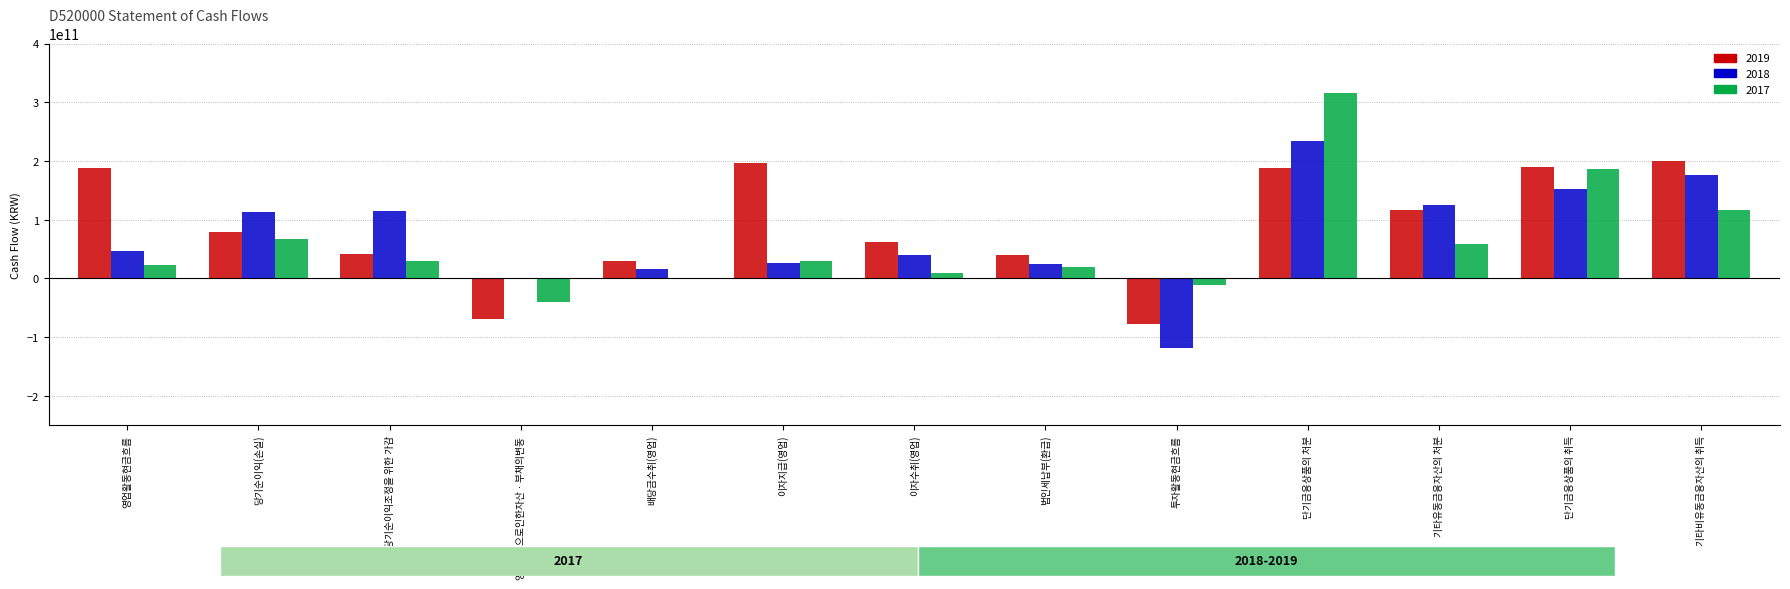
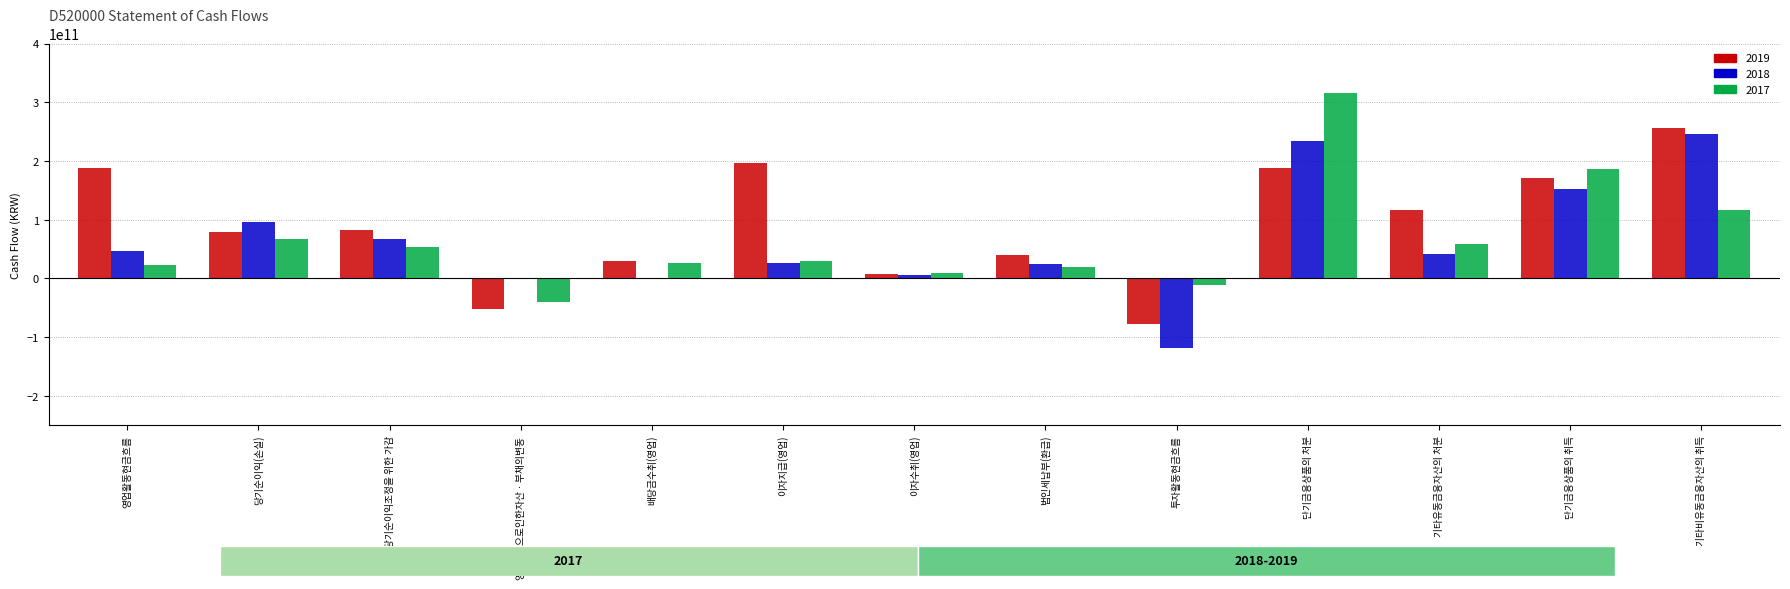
2018, 당기순이익(손실): 110000000000 -> 100000000000
2019, 당기순이익조정을 위한 가감: 40000000000 -> 80000000000
2018, 당기순이익조정을 위한 가감: 110000000000 -> 70000000000
2017, 당기순이익조정을 위한 가감: 30000000000 -> 50000000000
2019, 영업활동으로인한자산ㆍ부채의변동: -70000000000 -> -50000000000
2018, 배당금수취(영업): 20000000000 -> 0
2017, 배당금수취(영업): 0 -> 30000000000
2019, 이자수취(영업): 60000000000 -> 10000000000
2018, 이자수취(영업): 40000000000 -> 10000000000
2018, 기타유동금융자산의 처분: 120000000000 -> 40000000000
2019, 단기금융상품의 취득: 190000000000 -> 170000000000
2019, 기타비유동금융자산의 취득: 200000000000 -> 260000000000
2018, 기타비유동금융자산의 취득: 180000000000 -> 250000000000
